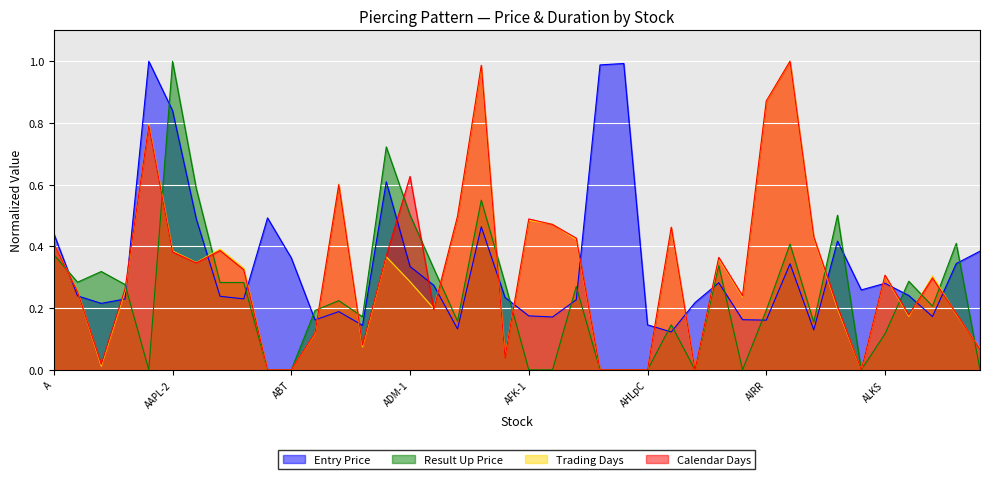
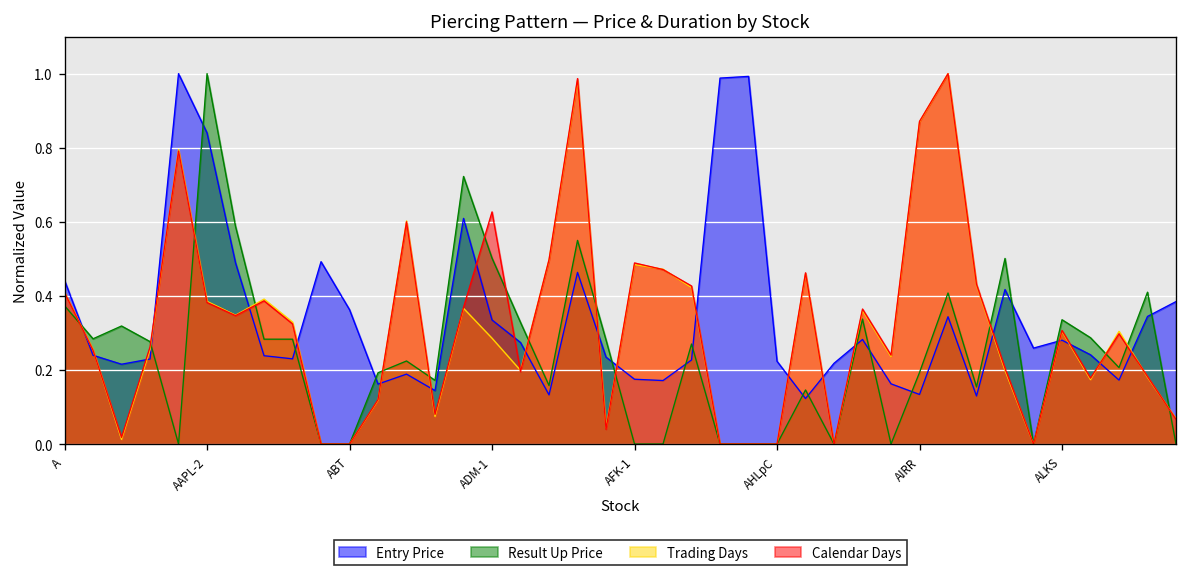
Entry Price, AHLpC: 0.15 -> 0.22
Entry Price, AIRR: 0.16 -> 0.13
Result Up Price, ALKS: 0.12 -> 0.34
